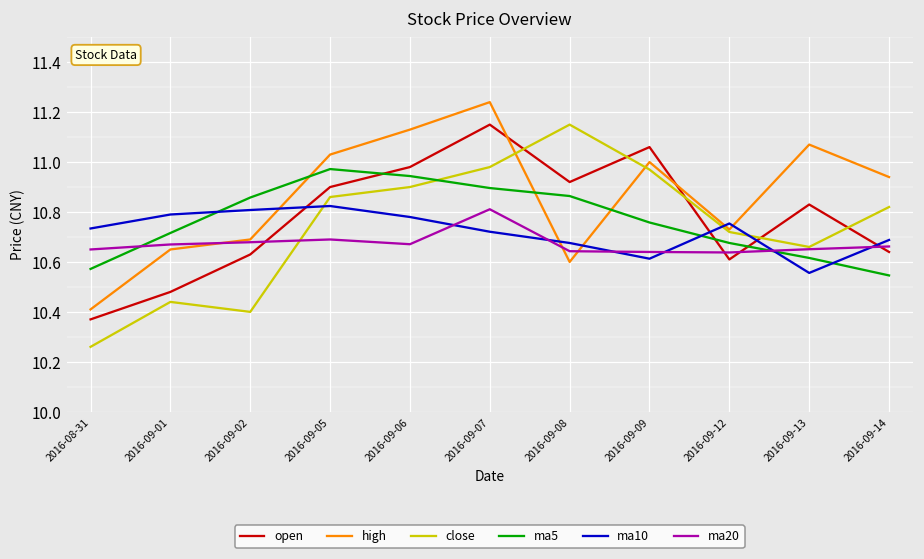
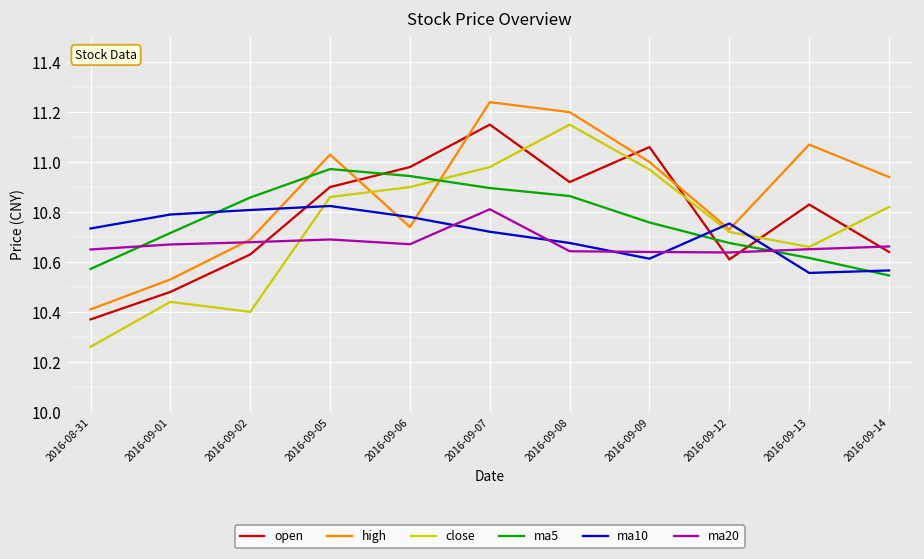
high, 2016-09-01: 10.65 -> 10.53
high, 2016-09-06: 11.13 -> 10.74
high, 2016-09-08: 10.6 -> 11.2
ma10, 2016-09-14: 10.69 -> 10.57
